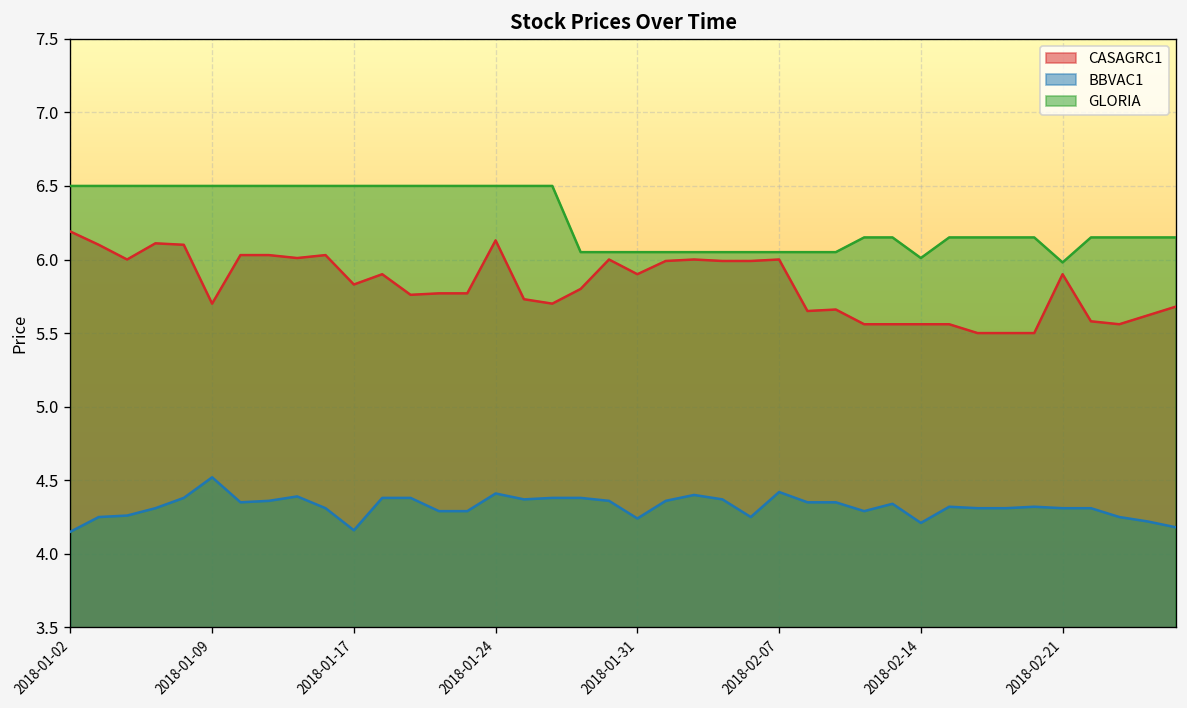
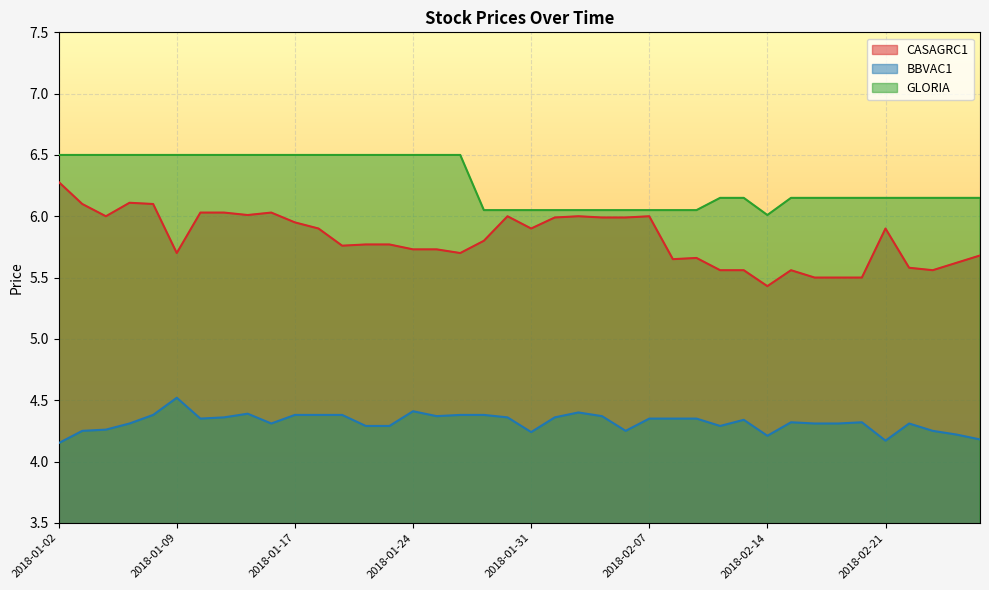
CASAGRC1, 2018-01-02: 6.19 -> 6.28
CASAGRC1, 2018-01-17: 5.83 -> 5.95
BBVAC1, 2018-01-17: 4.16 -> 4.38
CASAGRC1, 2018-01-24: 6.13 -> 5.73
BBVAC1, 2018-02-07: 4.42 -> 4.35
CASAGRC1, 2018-02-14: 5.56 -> 5.43
BBVAC1, 2018-02-21: 4.31 -> 4.17
GLORIA, 2018-02-21: 5.98 -> 6.15
